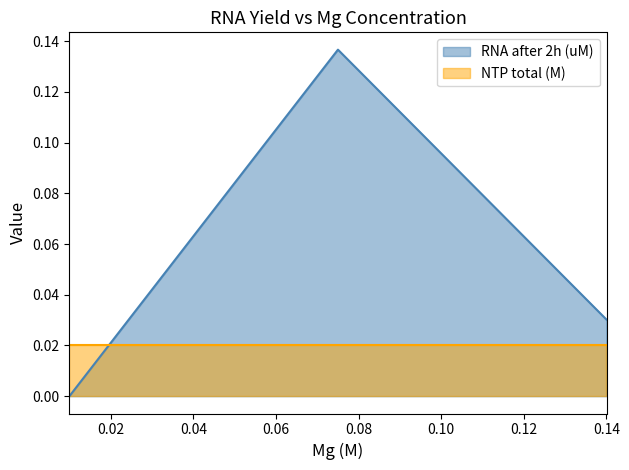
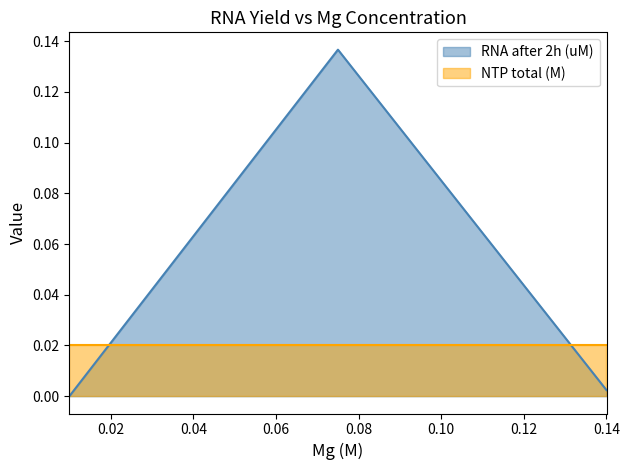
RNA after 2h (uM), 0.14: 0.030 -> 0.002
